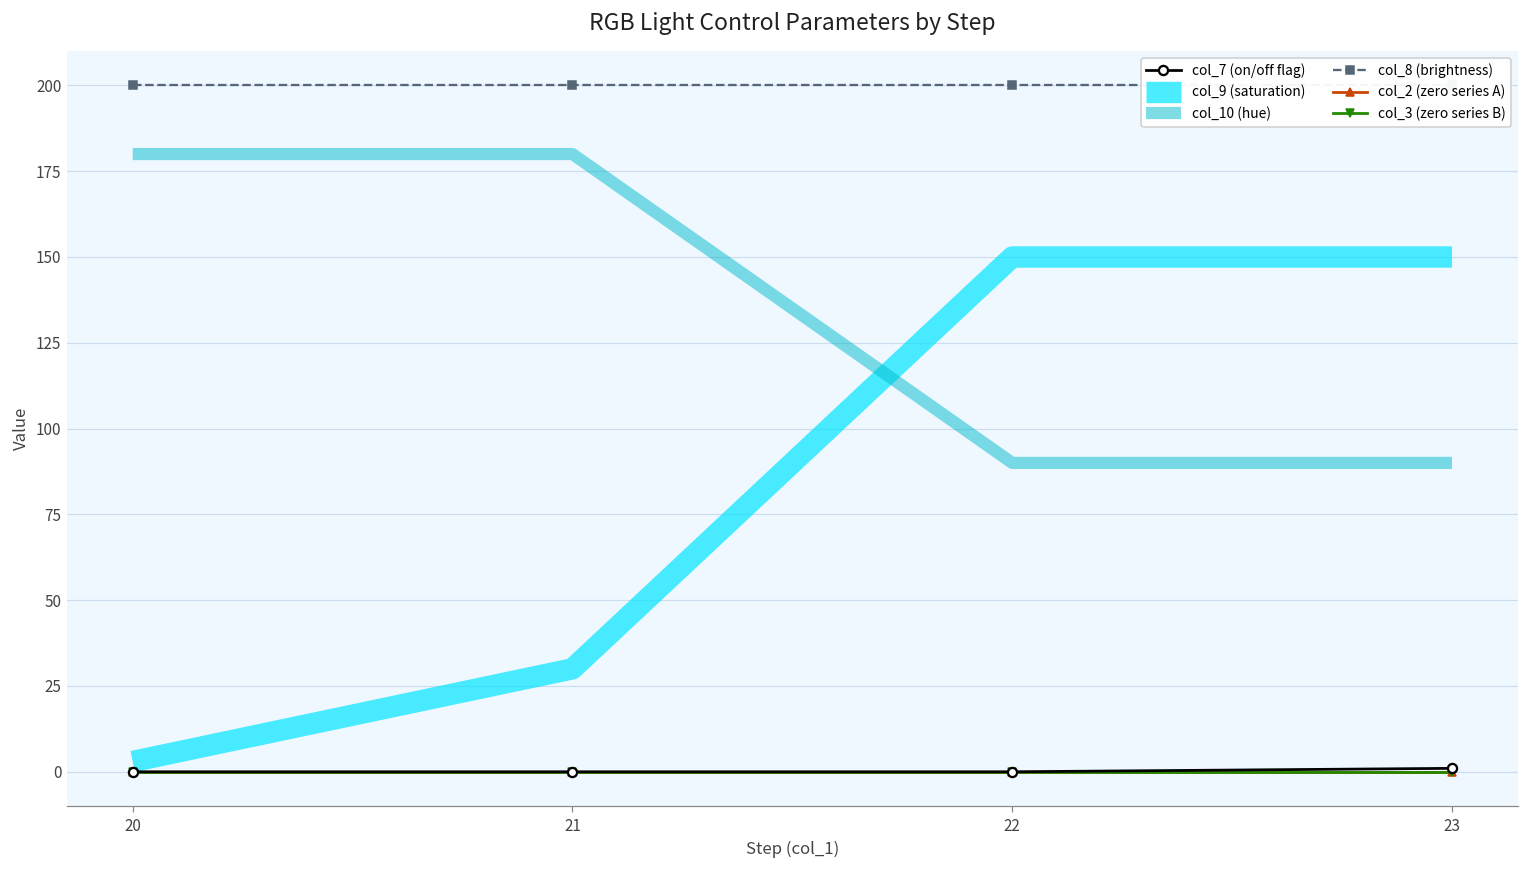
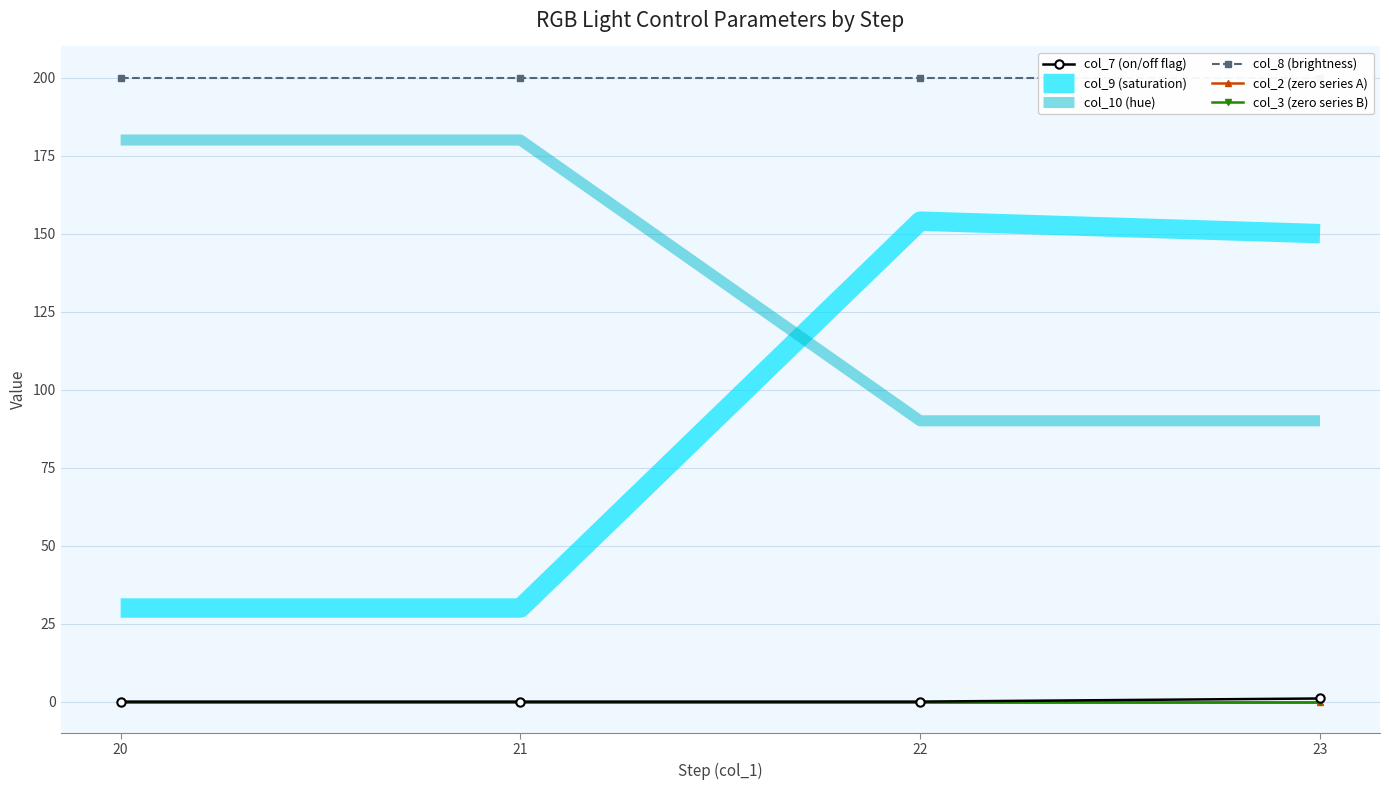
col_9 (saturation), 20: 3 -> 30
col_9 (saturation), 22: 150 -> 154
